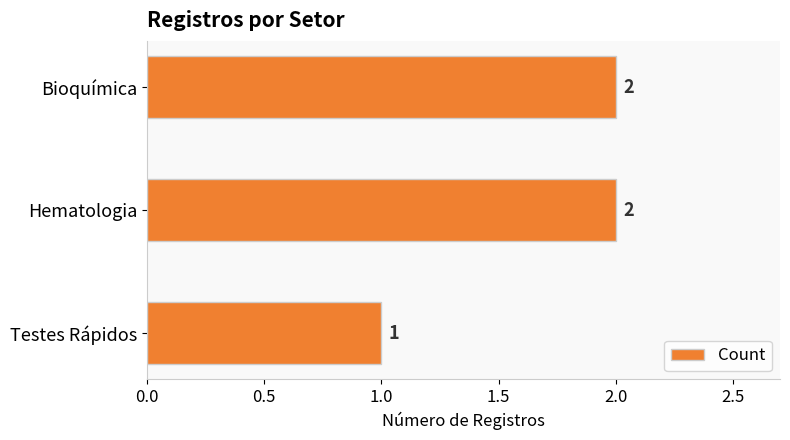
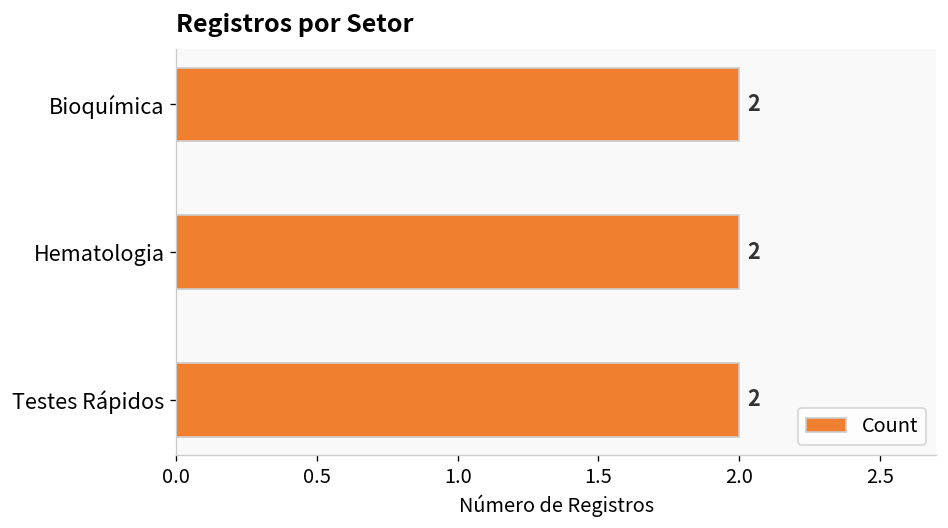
Testes Rápidos: 1 -> 2
